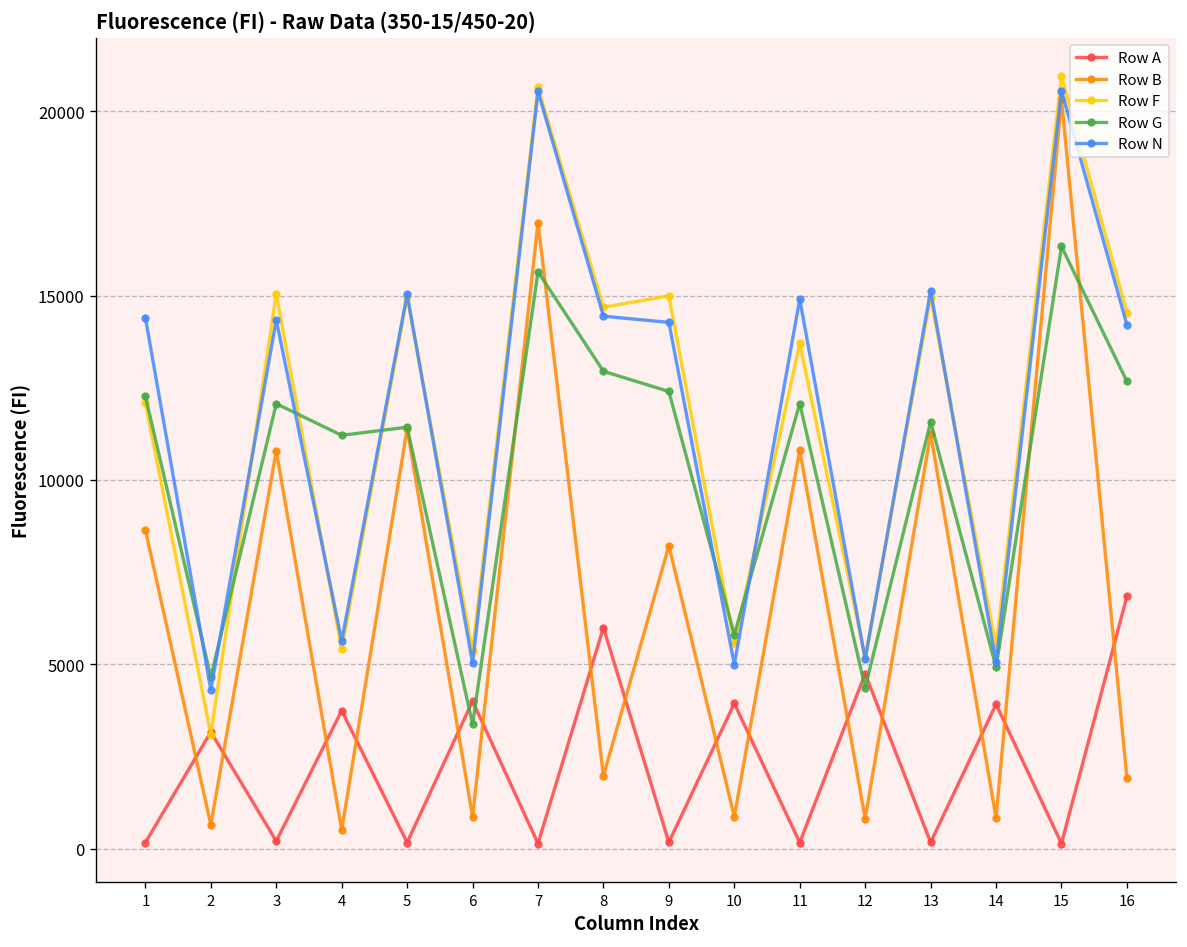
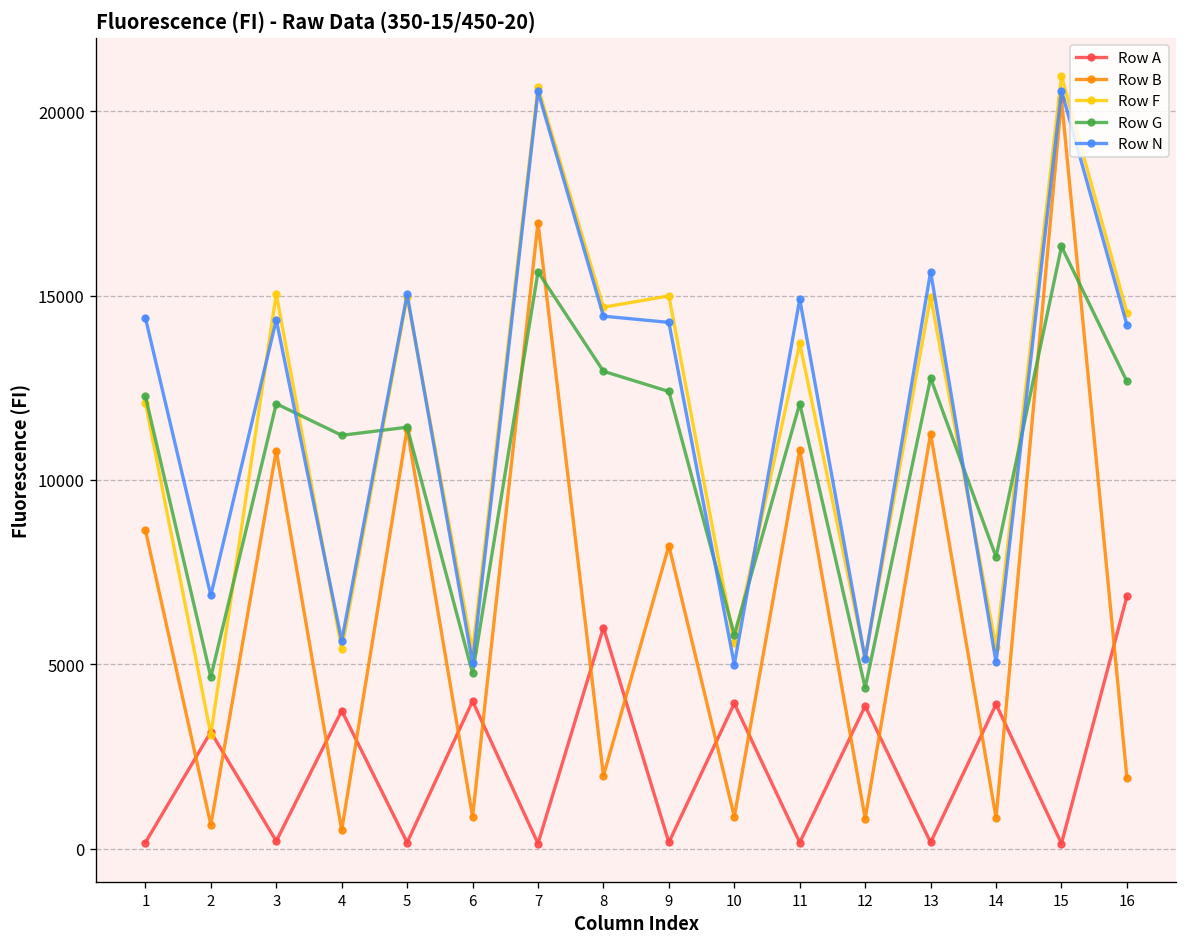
Row N, 2: 4300 -> 6900
Row G, 6: 3400 -> 4800
Row A, 12: 4700 -> 3900
Row G, 13: 11600 -> 12800
Row N, 13: 15100 -> 15700
Row G, 14: 4900 -> 7900
